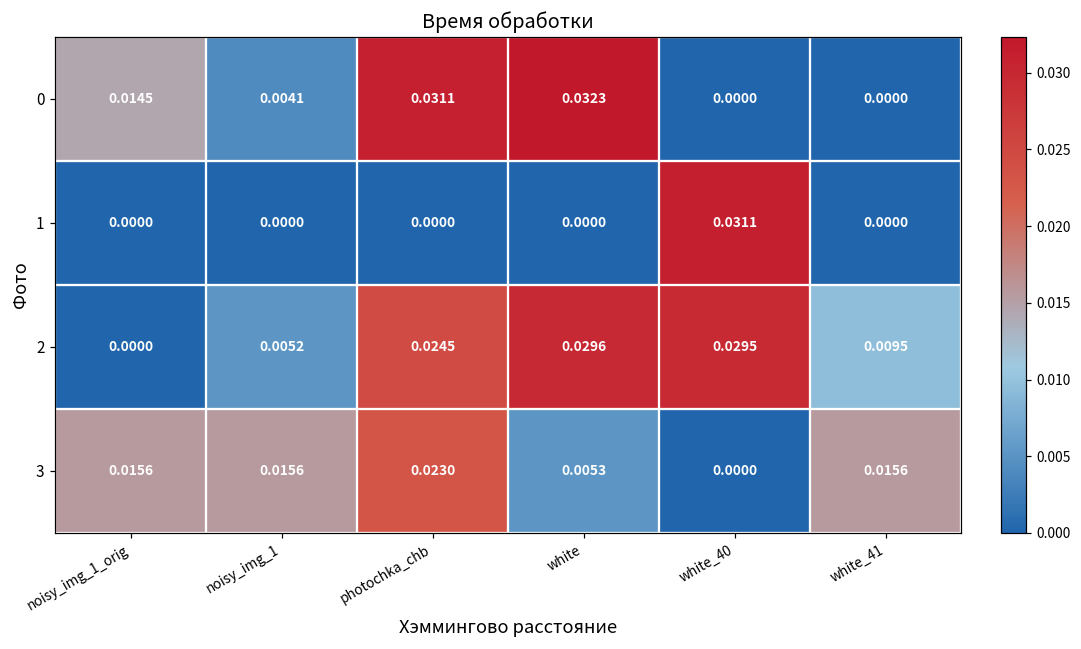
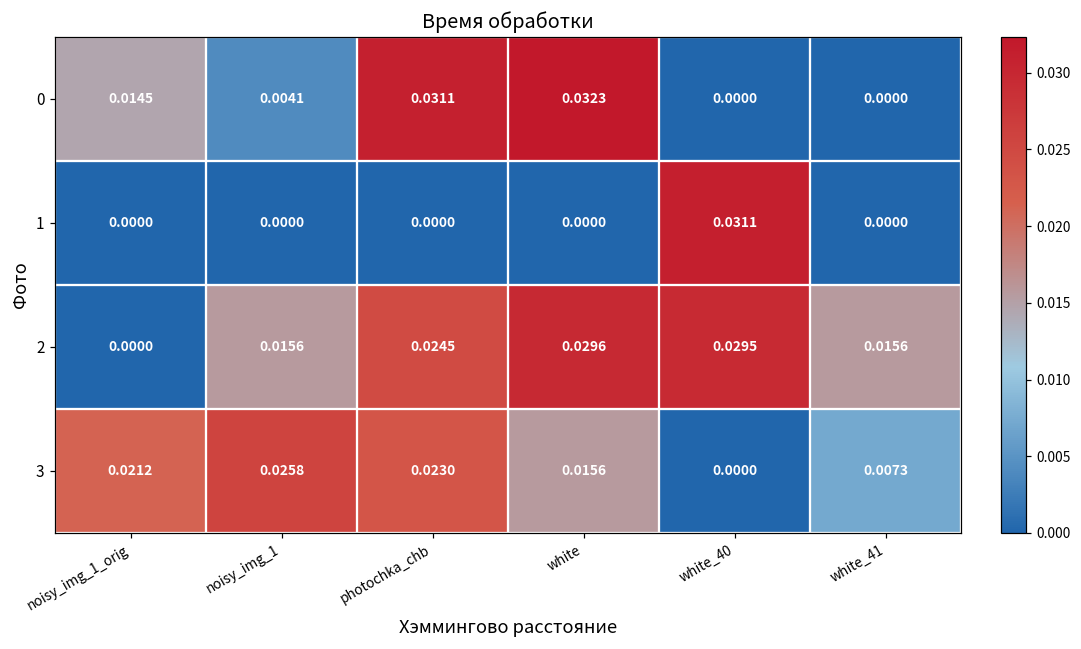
2, noisy_img_1: 0.0052 -> 0.0156
2, white_41: 0.0095 -> 0.0156
3, noisy_img_1_orig: 0.0156 -> 0.0212
3, noisy_img_1: 0.0156 -> 0.0258
3, white: 0.0053 -> 0.0156
3, white_41: 0.0156 -> 0.0073
